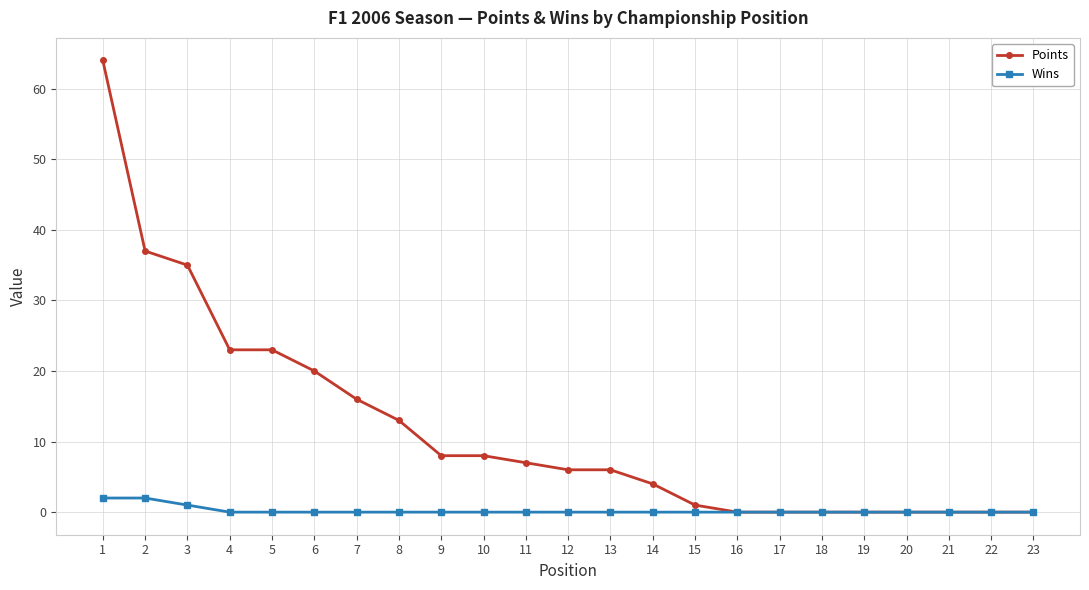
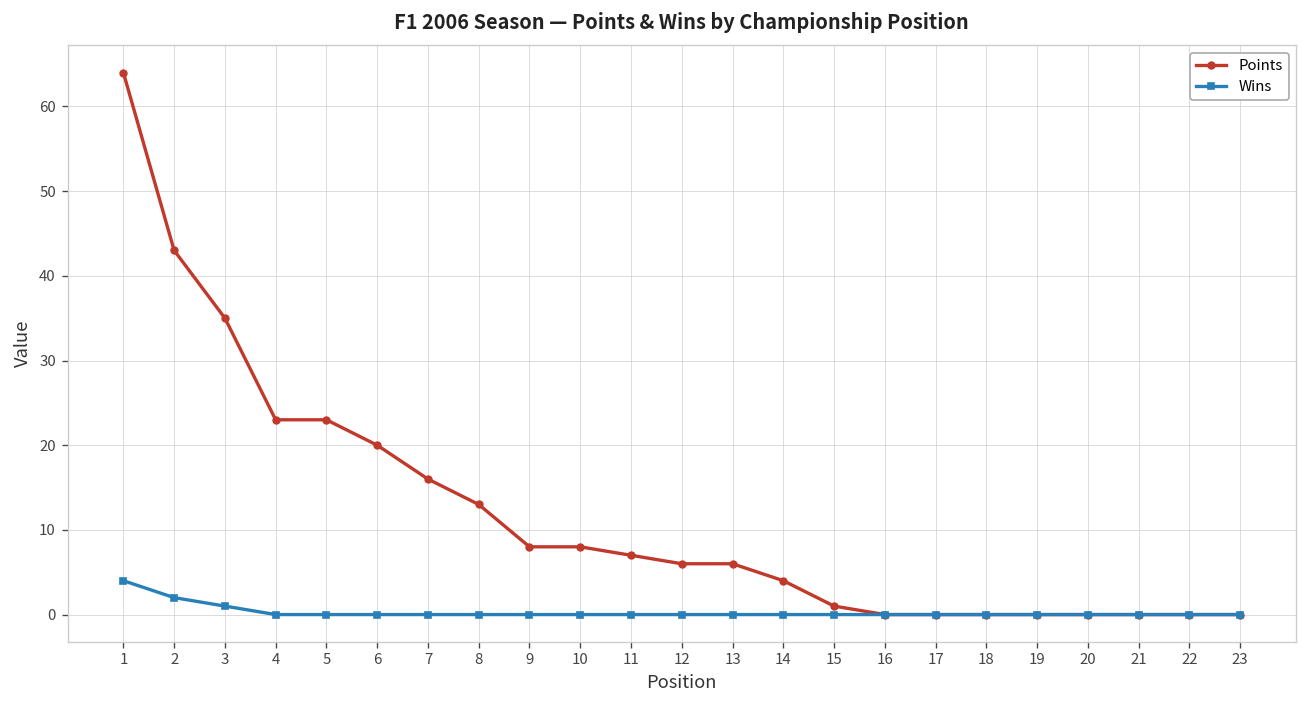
Wins, 1: 2 -> 4
Points, 2: 37 -> 43
